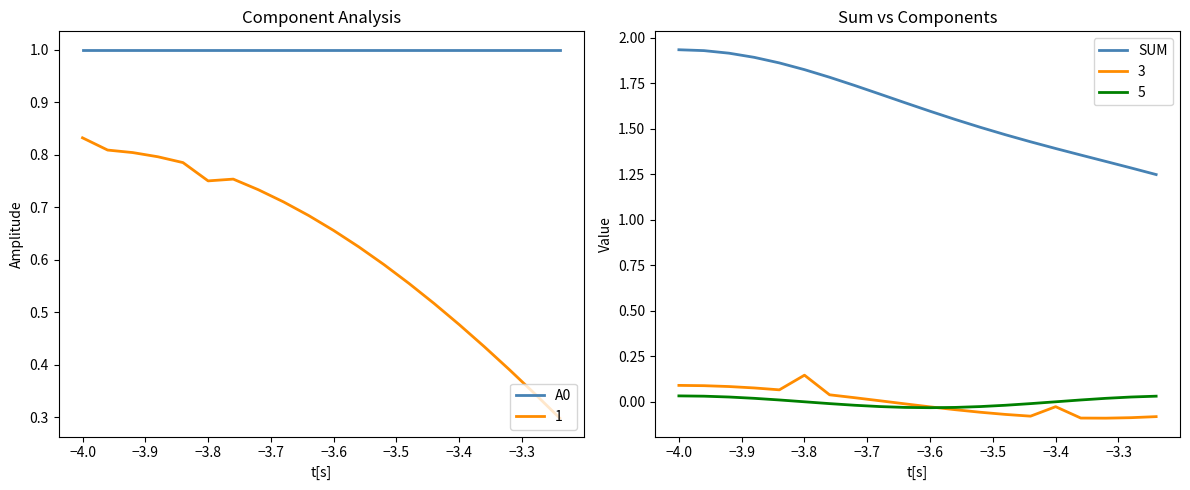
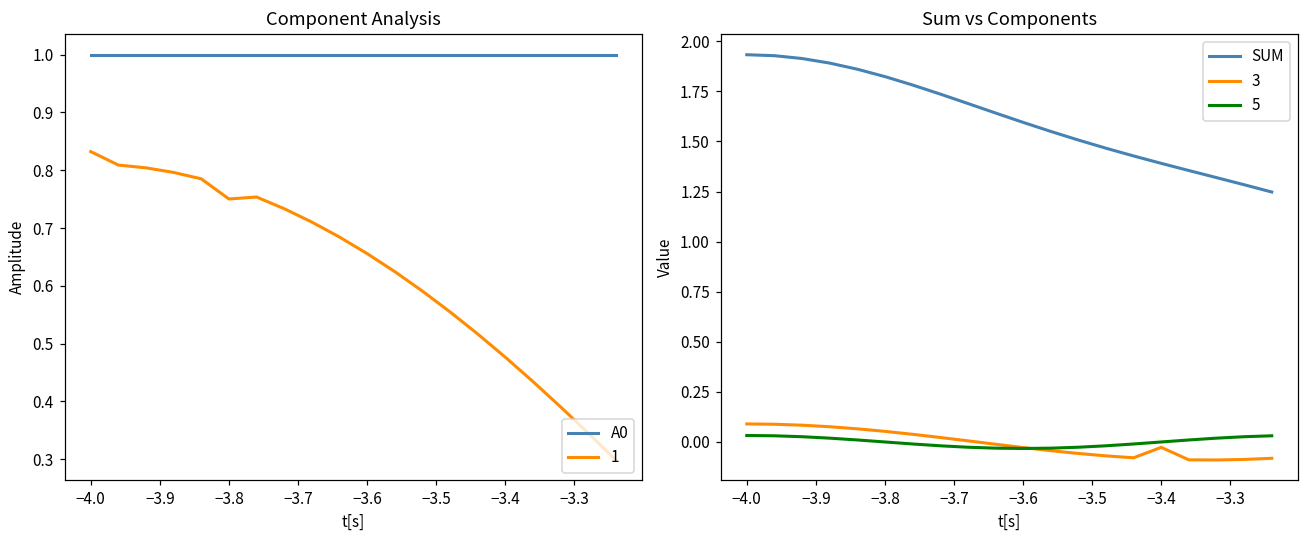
Sum vs Components, 3, −3.8: 0.15 -> 0.05
